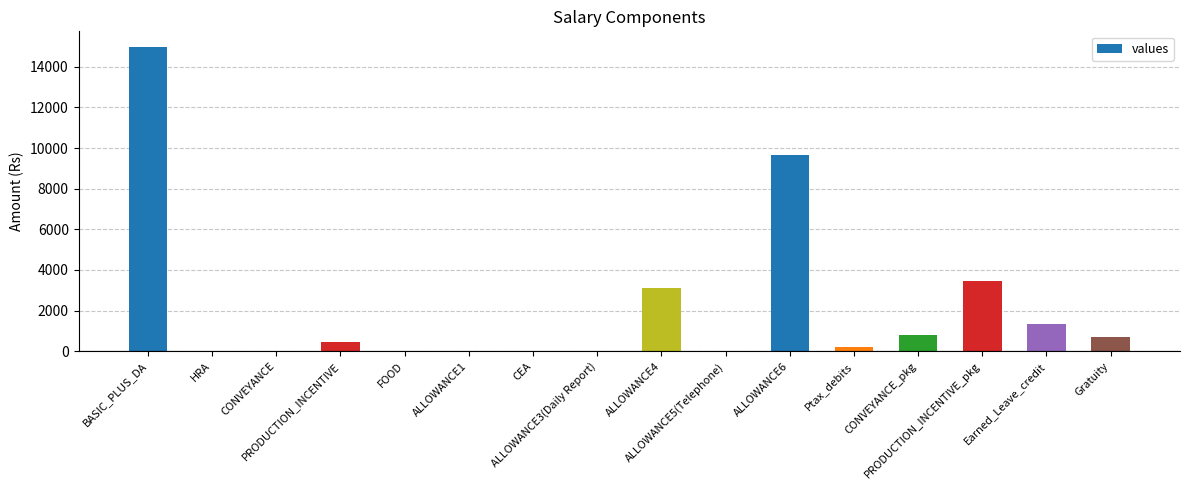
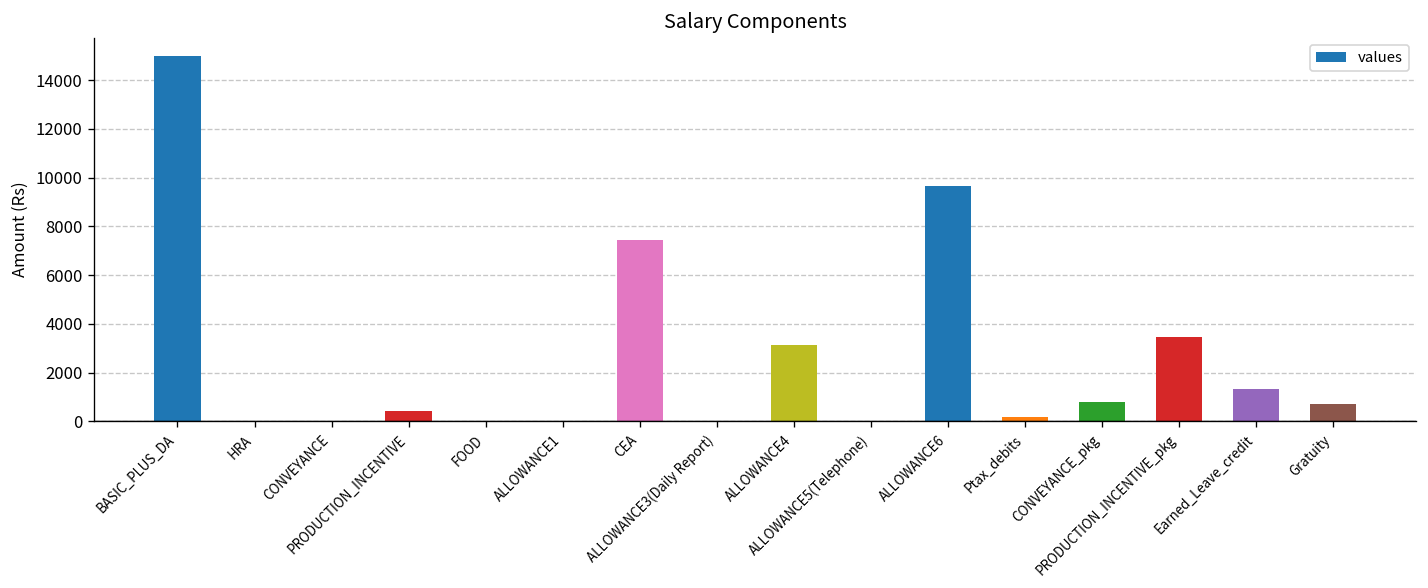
CEA: 0 -> 7400
